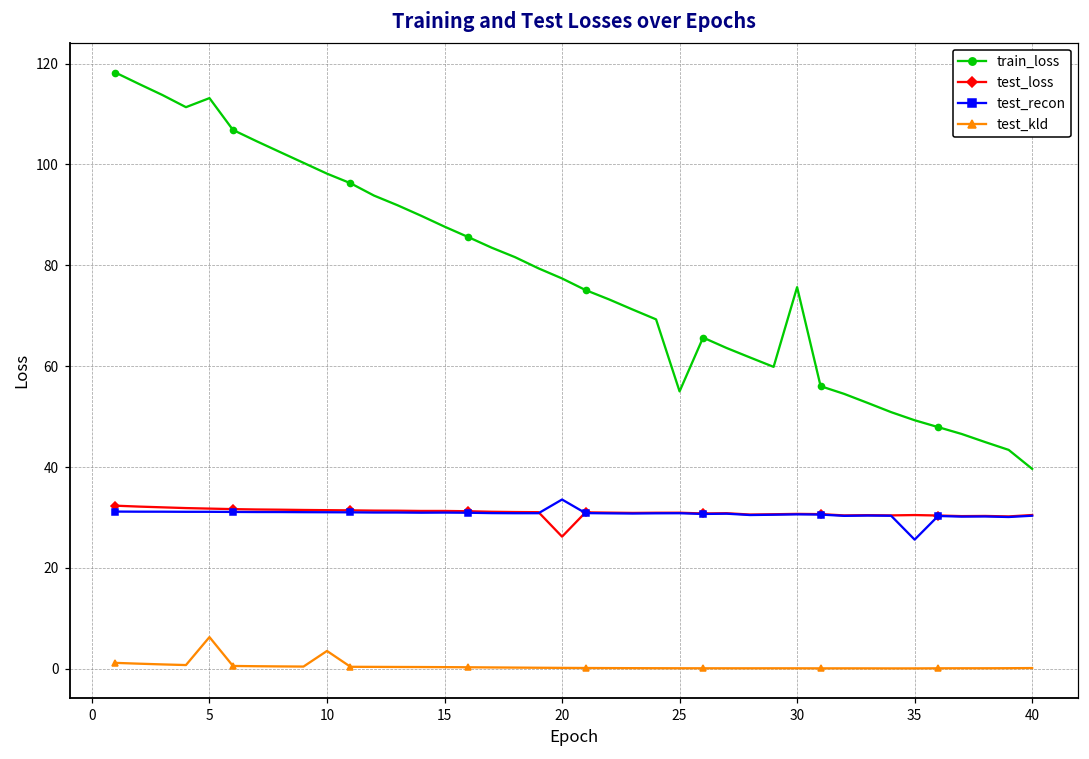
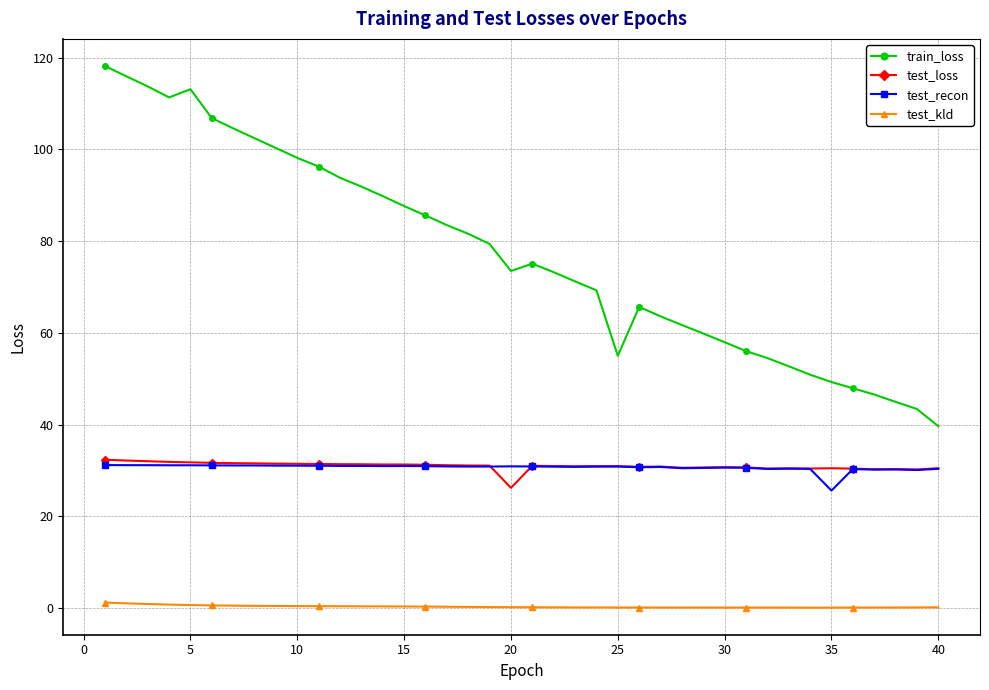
test_kld, 5: 6 -> 1
test_kld, 10: 4 -> 0
train_loss, 20: 77 -> 74
test_recon, 20: 34 -> 31
train_loss, 30: 76 -> 58
